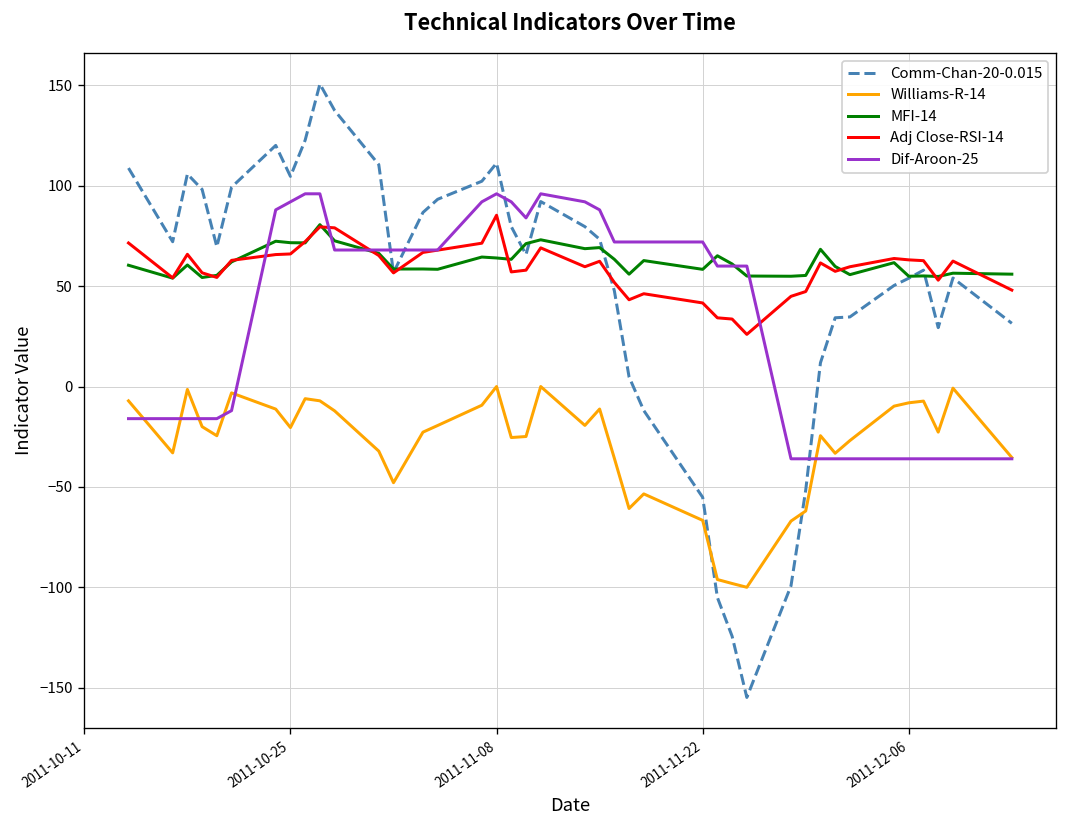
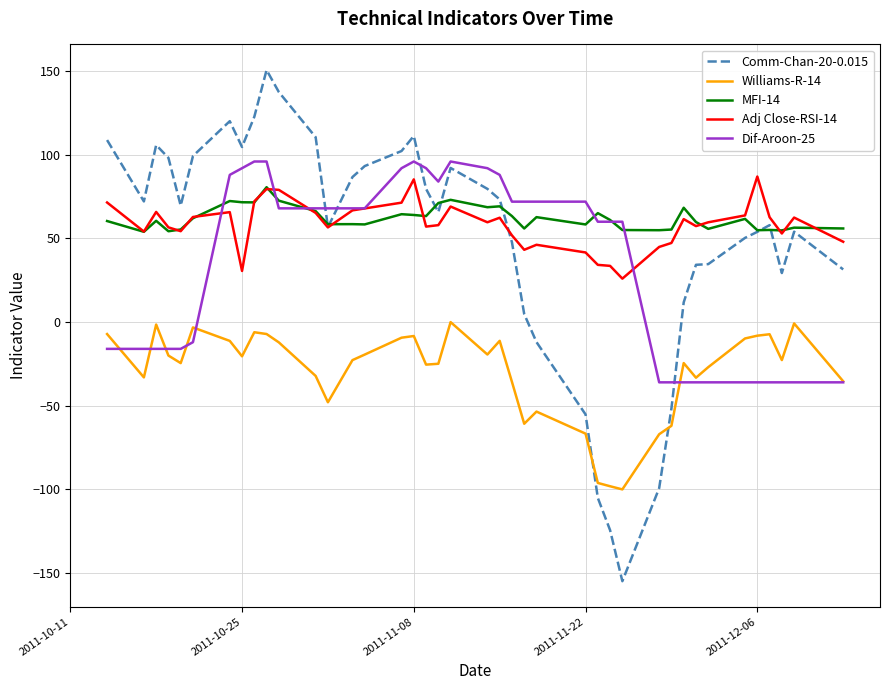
Adj Close-RSI-14, 2011-10-25: 66 -> 31
Williams-R-14, 2011-11-08: 0 -> -8
Adj Close-RSI-14, 2011-12-06: 63 -> 87
